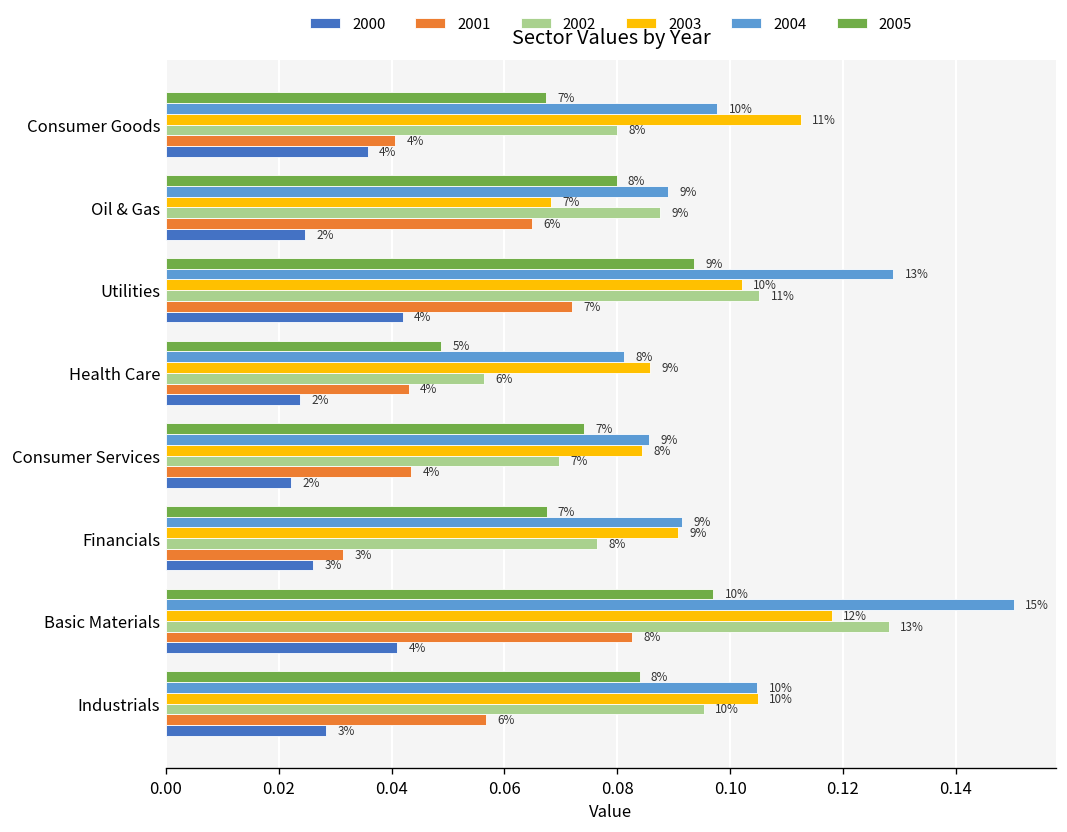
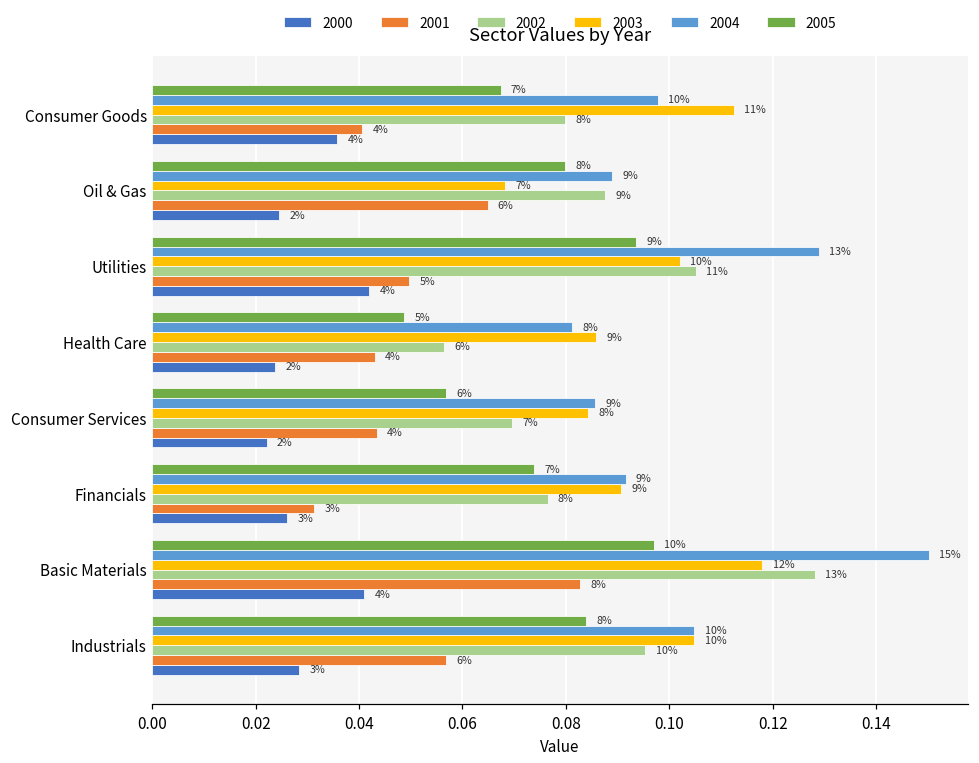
2001, Utilities: 7% -> 5%
2005, Consumer Services: 7% -> 6%
2005, Financials: 0.067 -> 0.074
